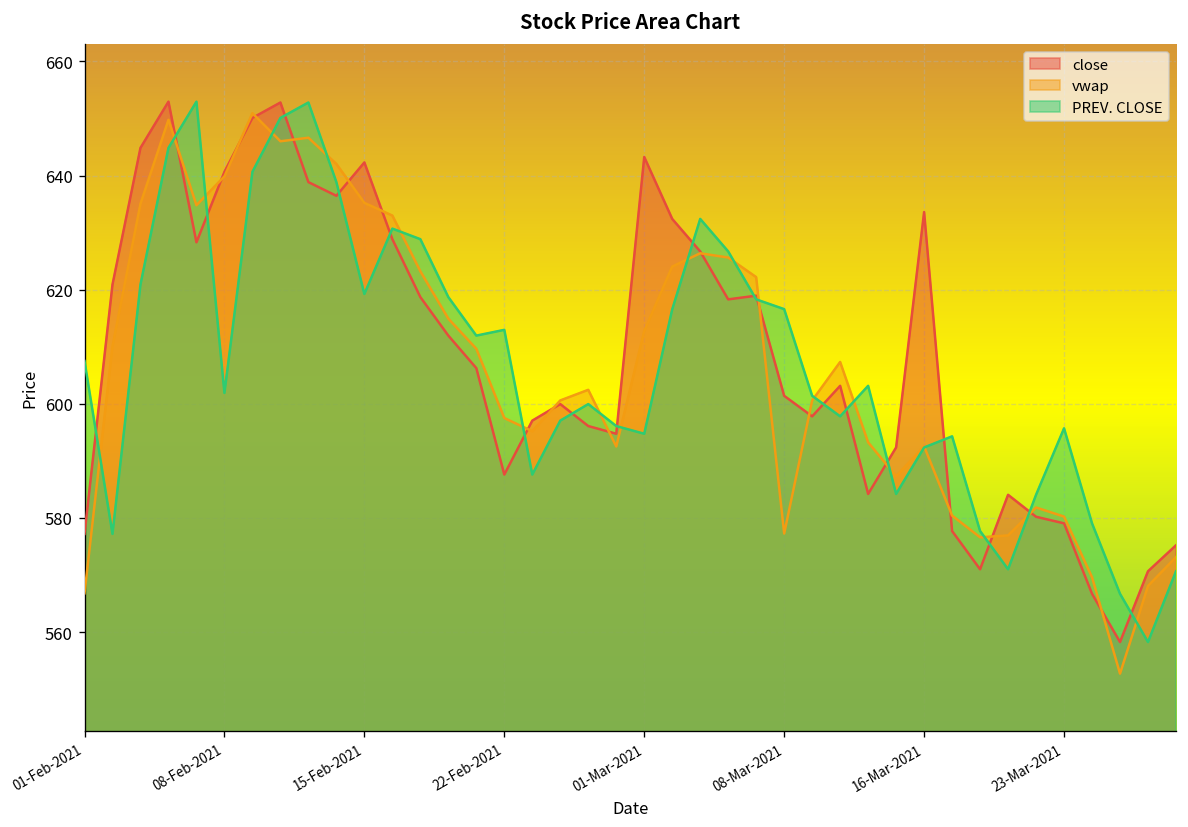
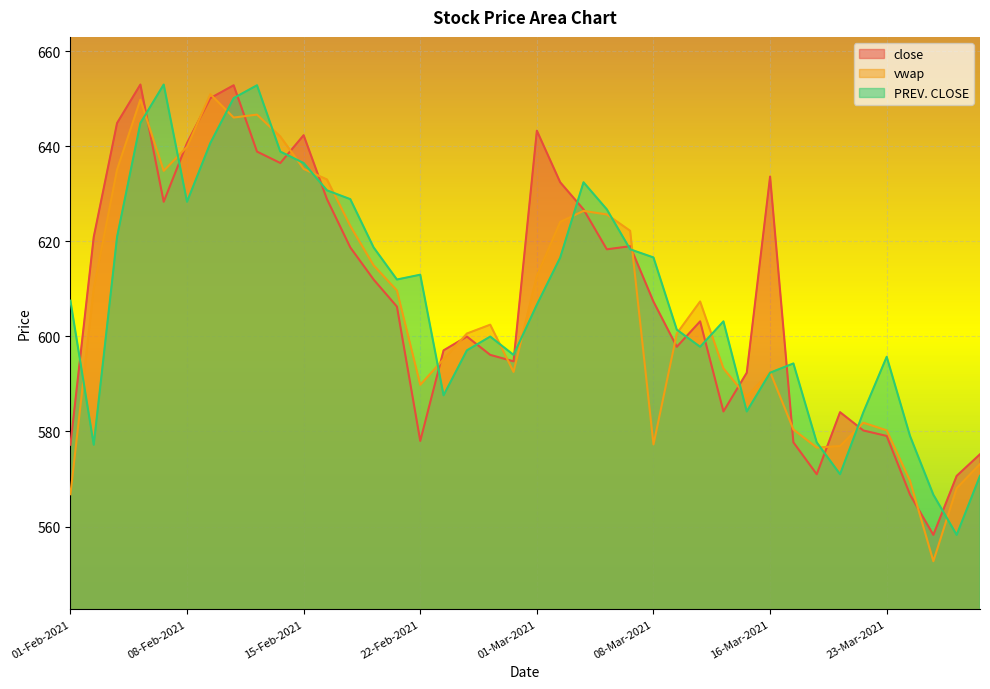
PREV. CLOSE, 08-Feb-2021: 602 -> 628
PREV. CLOSE, 15-Feb-2021: 619 -> 636
close, 22-Feb-2021: 588 -> 578
vwap, 22-Feb-2021: 598 -> 590
PREV. CLOSE, 01-Mar-2021: 595 -> 607
close, 08-Mar-2021: 601 -> 607
